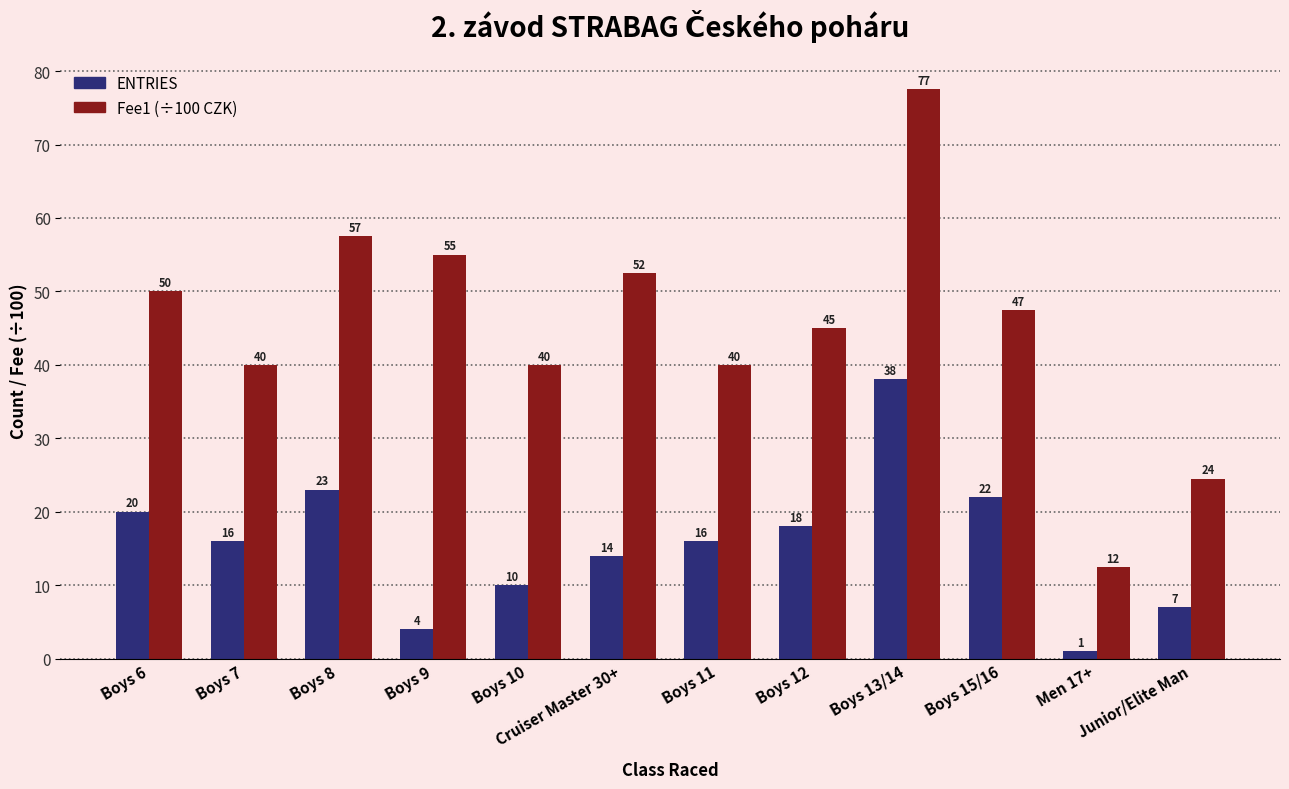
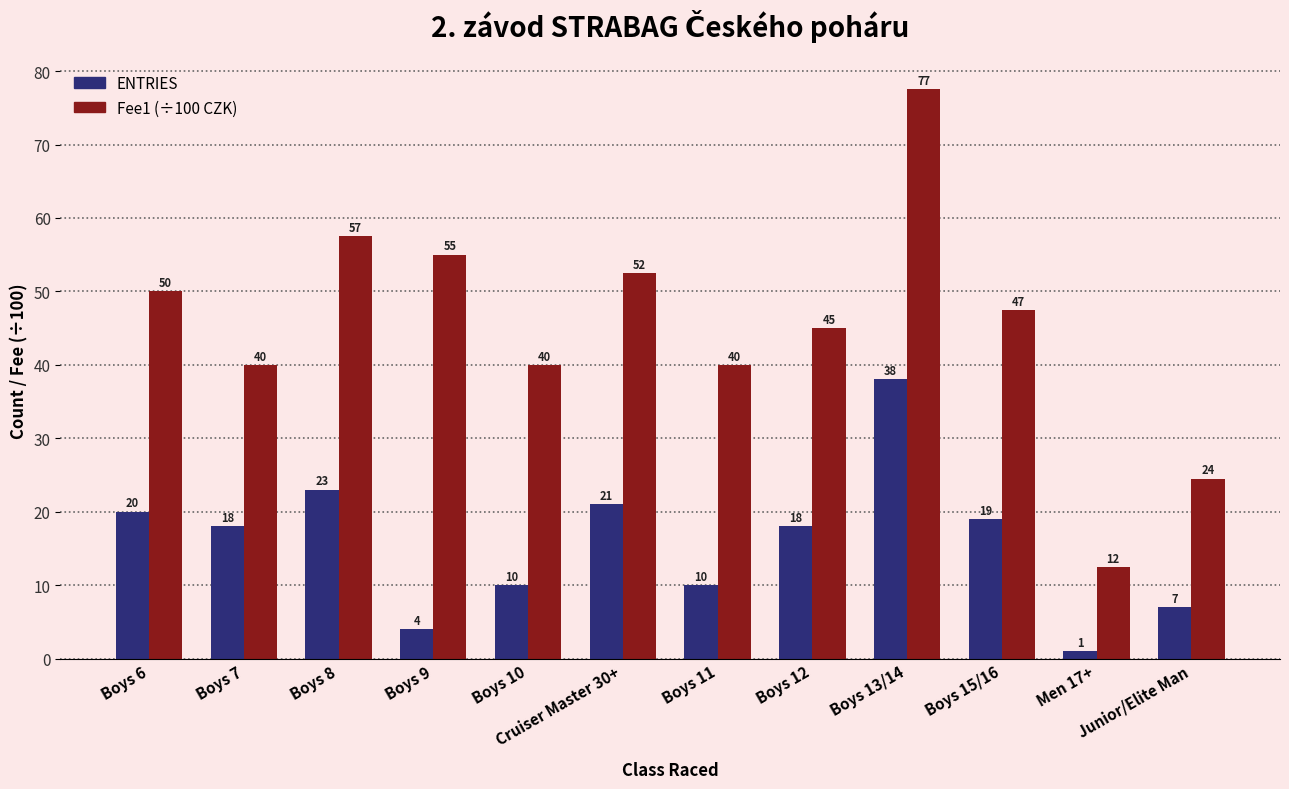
ENTRIES, Boys 7: 16 -> 18
ENTRIES, Cruiser Master 30+: 14 -> 21
ENTRIES, Boys 11: 16 -> 10
ENTRIES, Boys 15/16: 22 -> 19
